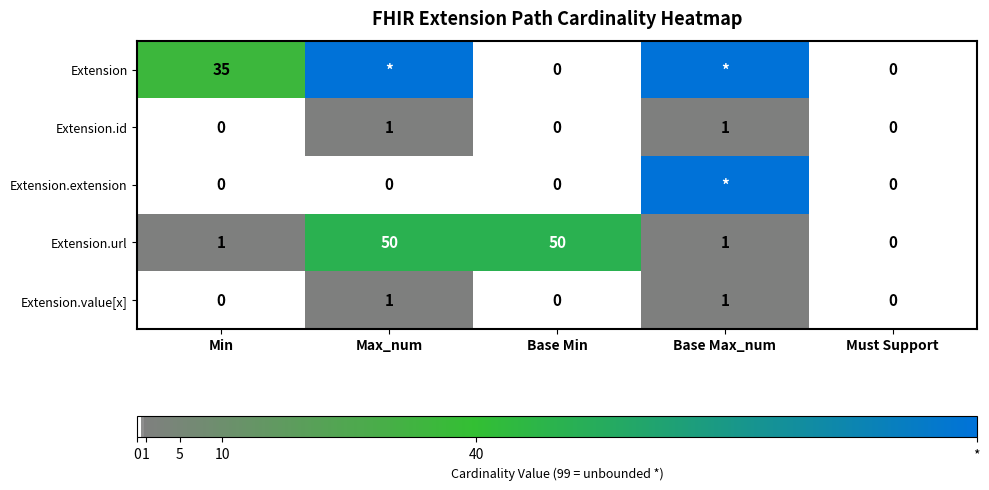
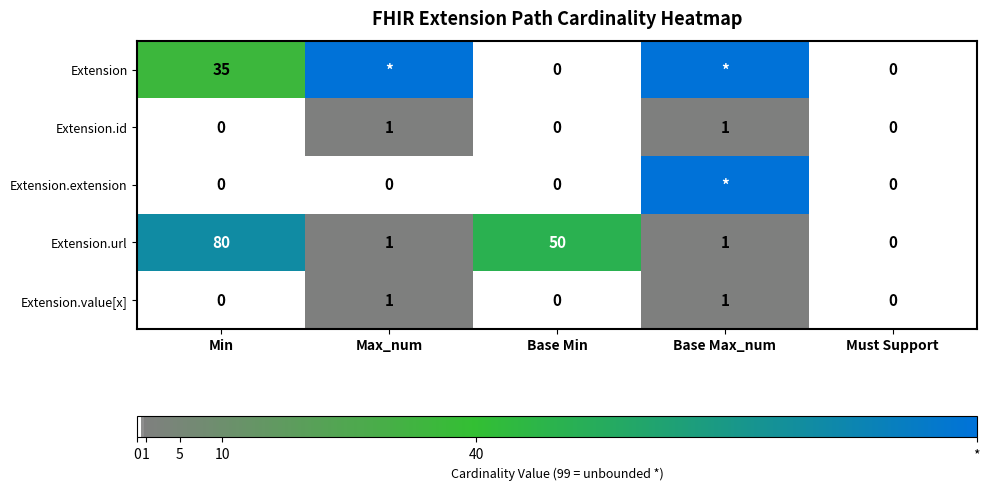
Extension.url, Min: 1 -> 80
Extension.url, Max_num: 50 -> 1
